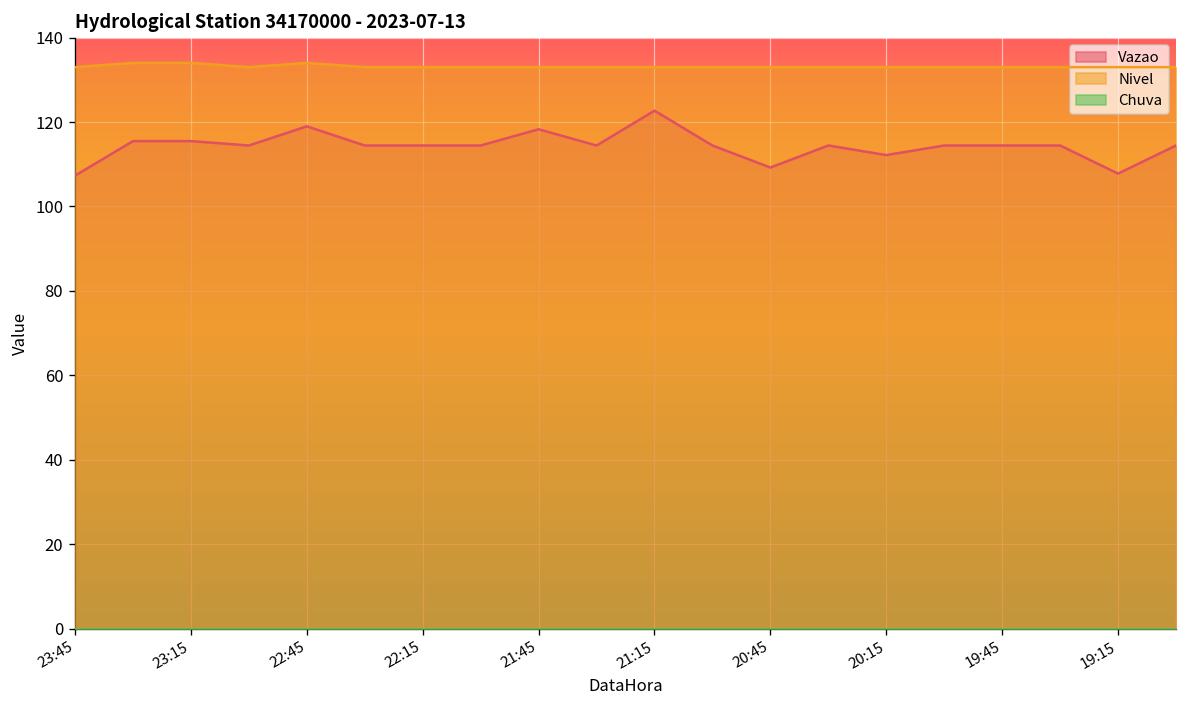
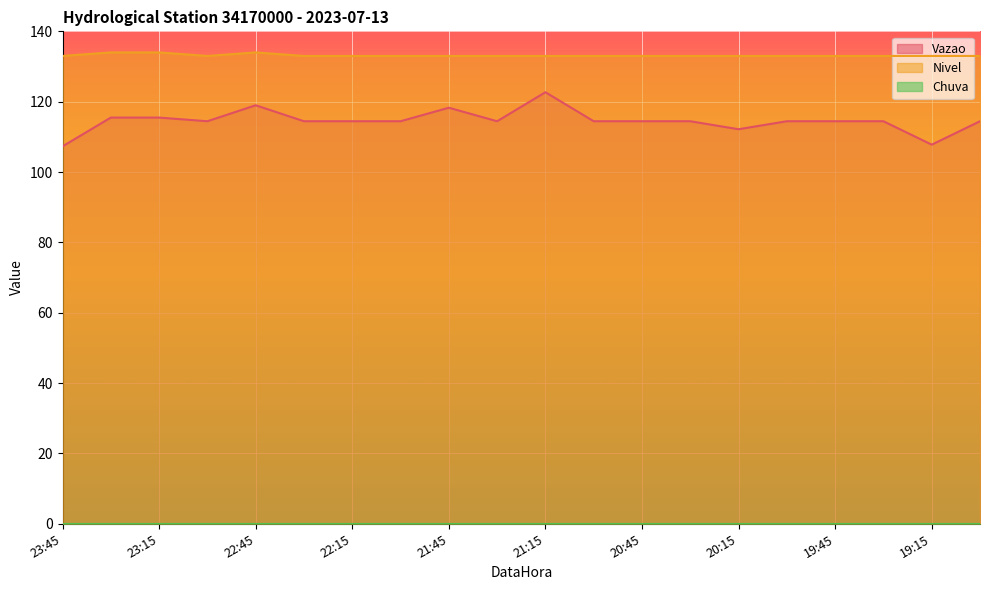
Vazao, 20:45: 109 -> 114
